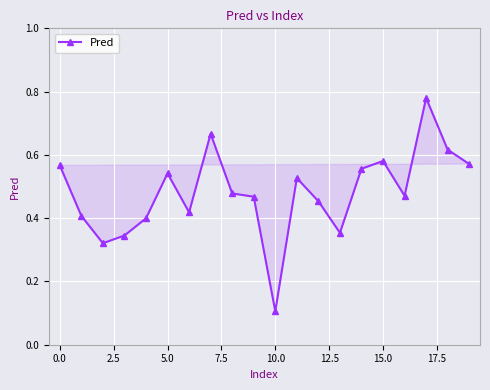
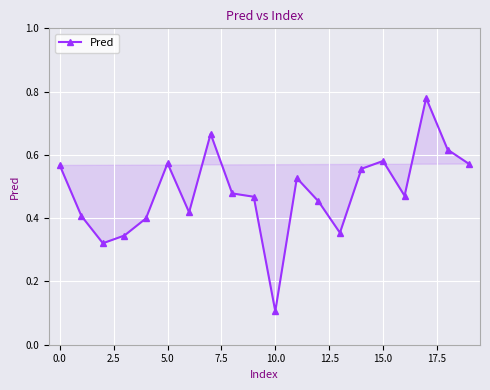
5.0: 0.54 -> 0.57
